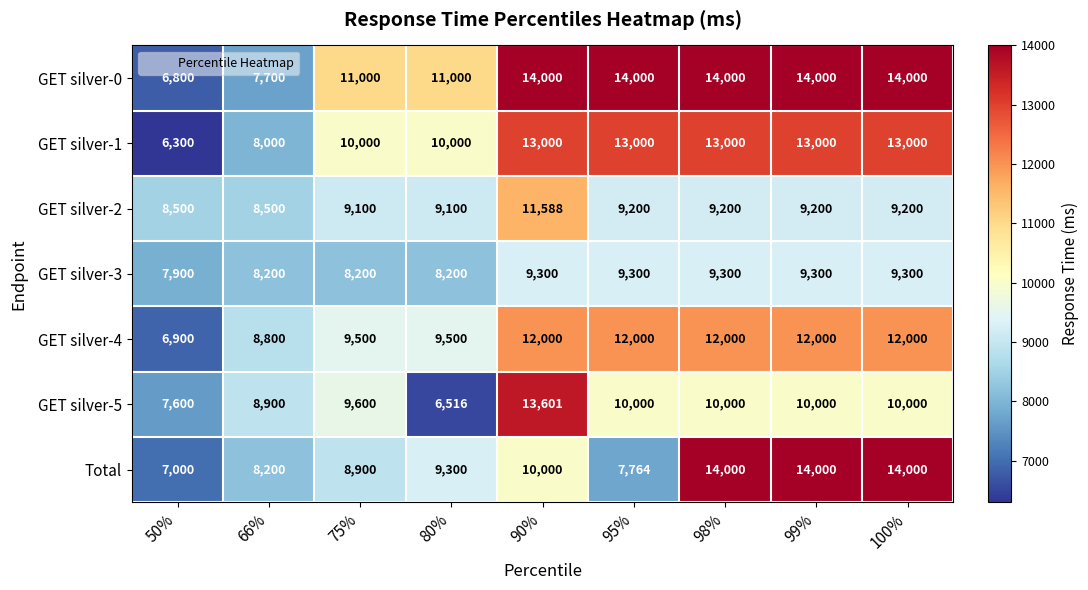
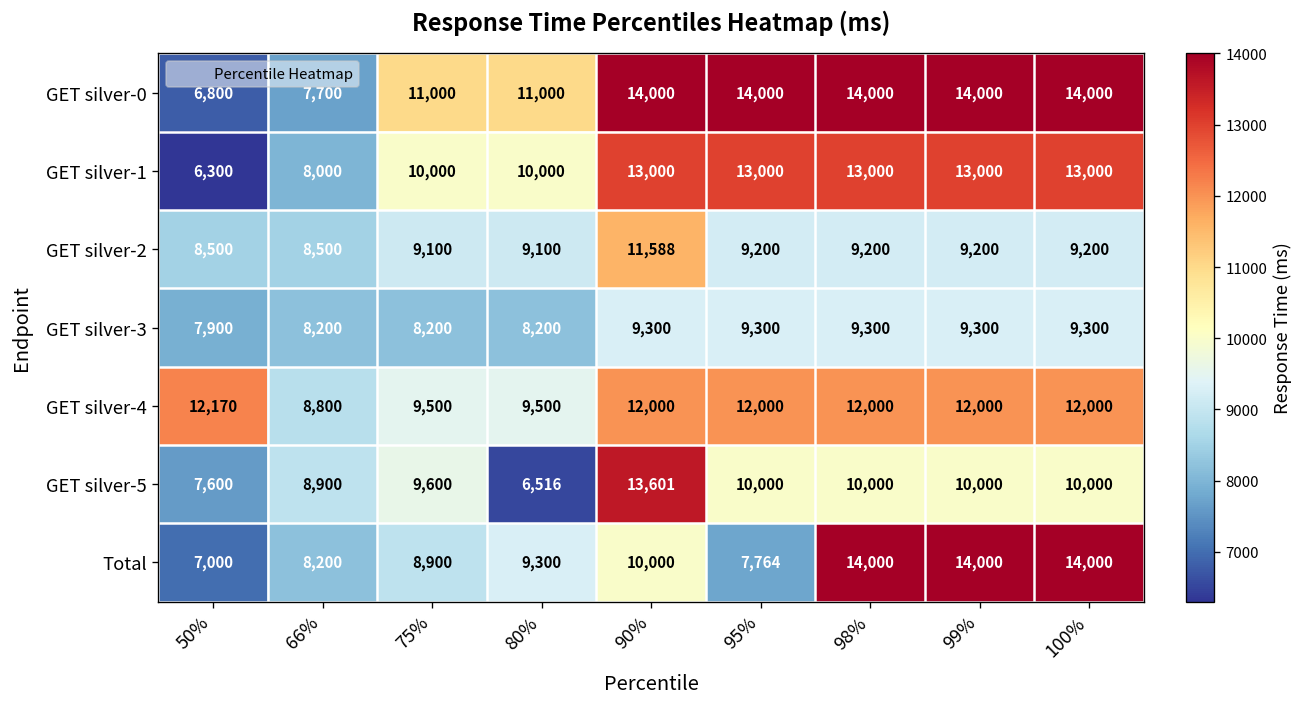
GET silver-4, 50%: 6,900 -> 12,170
